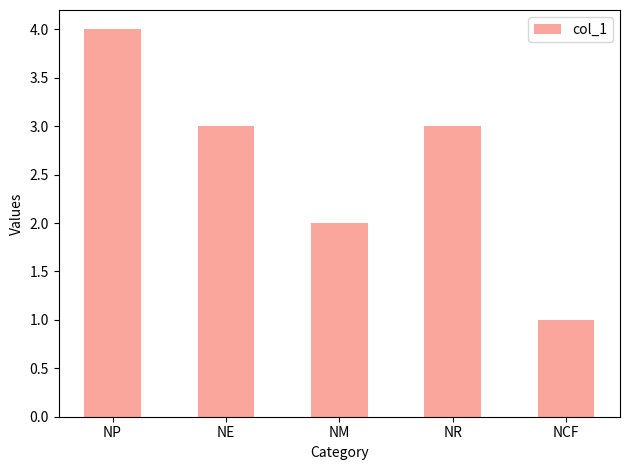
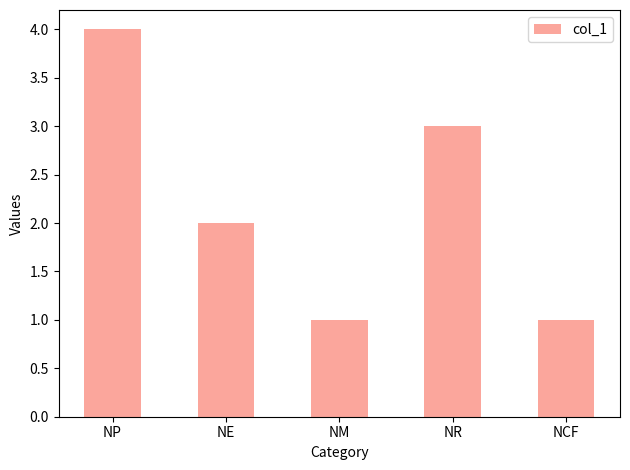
NE: 3 -> 2
NM: 2 -> 1
